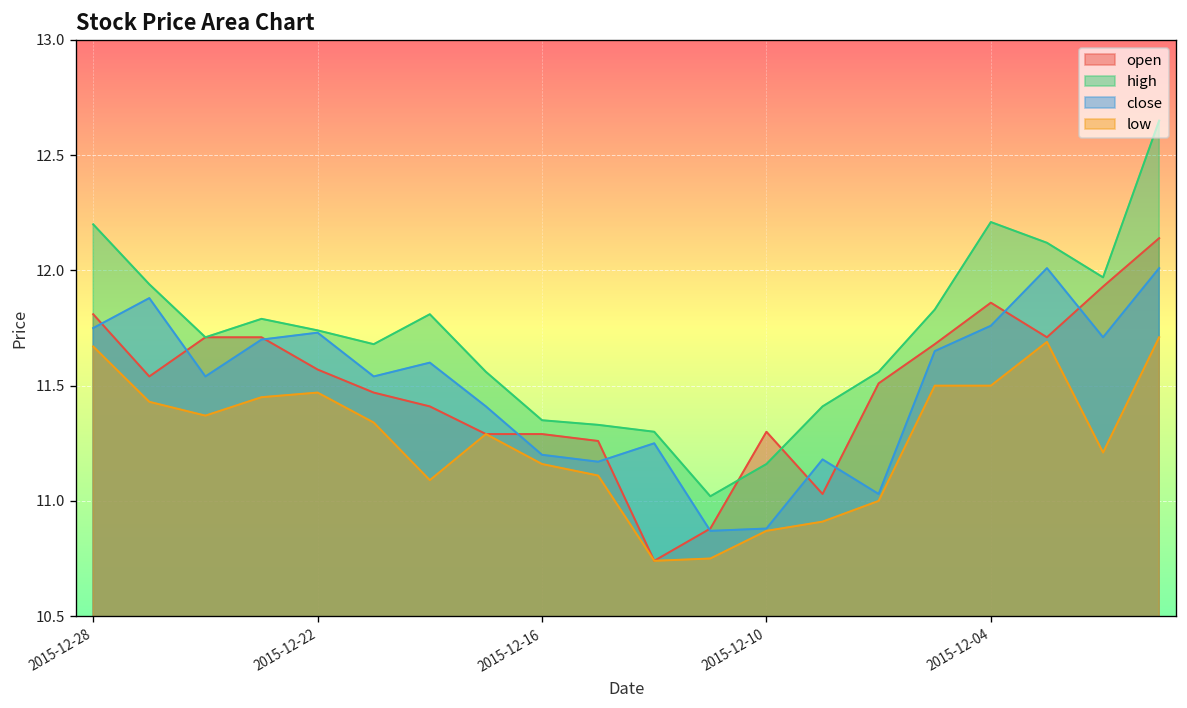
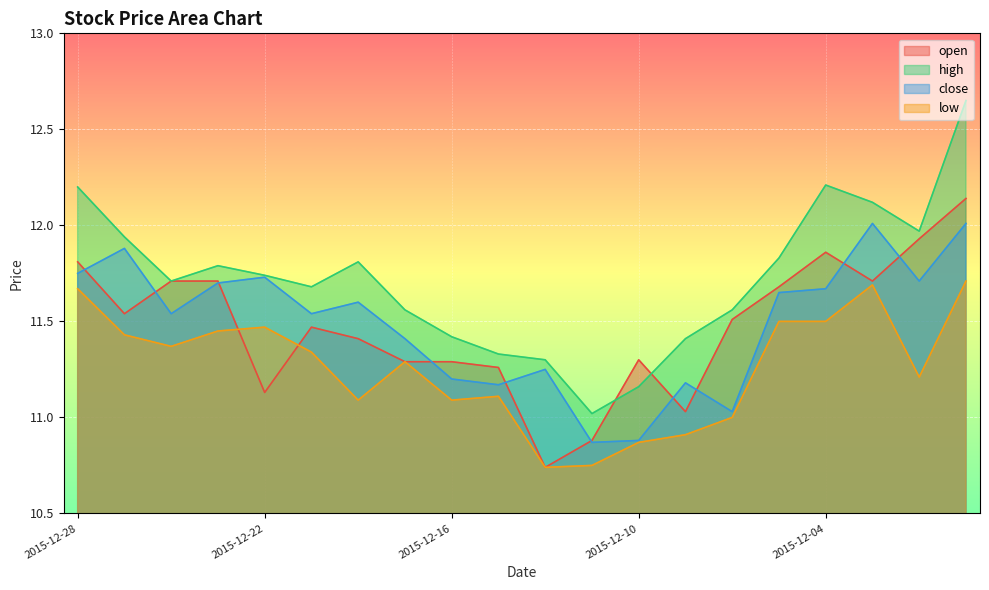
open, 2015-12-22: 11.57 -> 11.13
high, 2015-12-16: 11.35 -> 11.42
low, 2015-12-16: 11.16 -> 11.09
close, 2015-12-04: 11.76 -> 11.67
